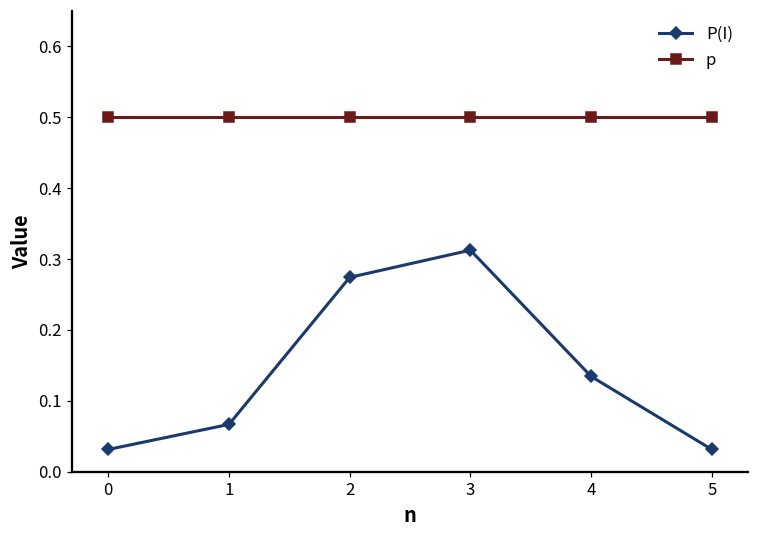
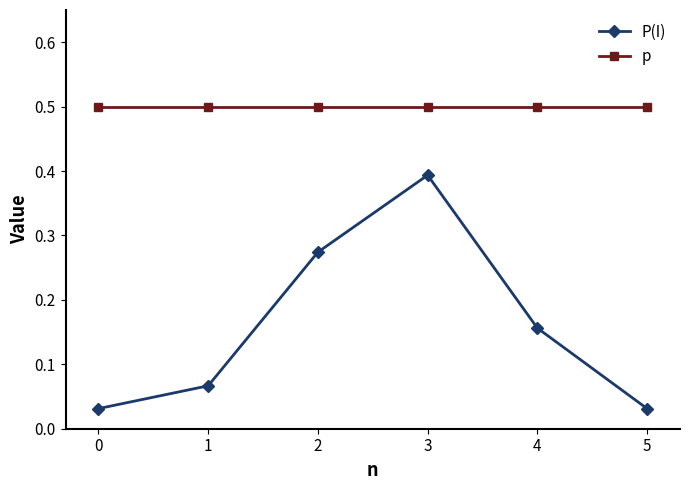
P(I), 3: 0.31 -> 0.39
P(I), 4: 0.13 -> 0.16
